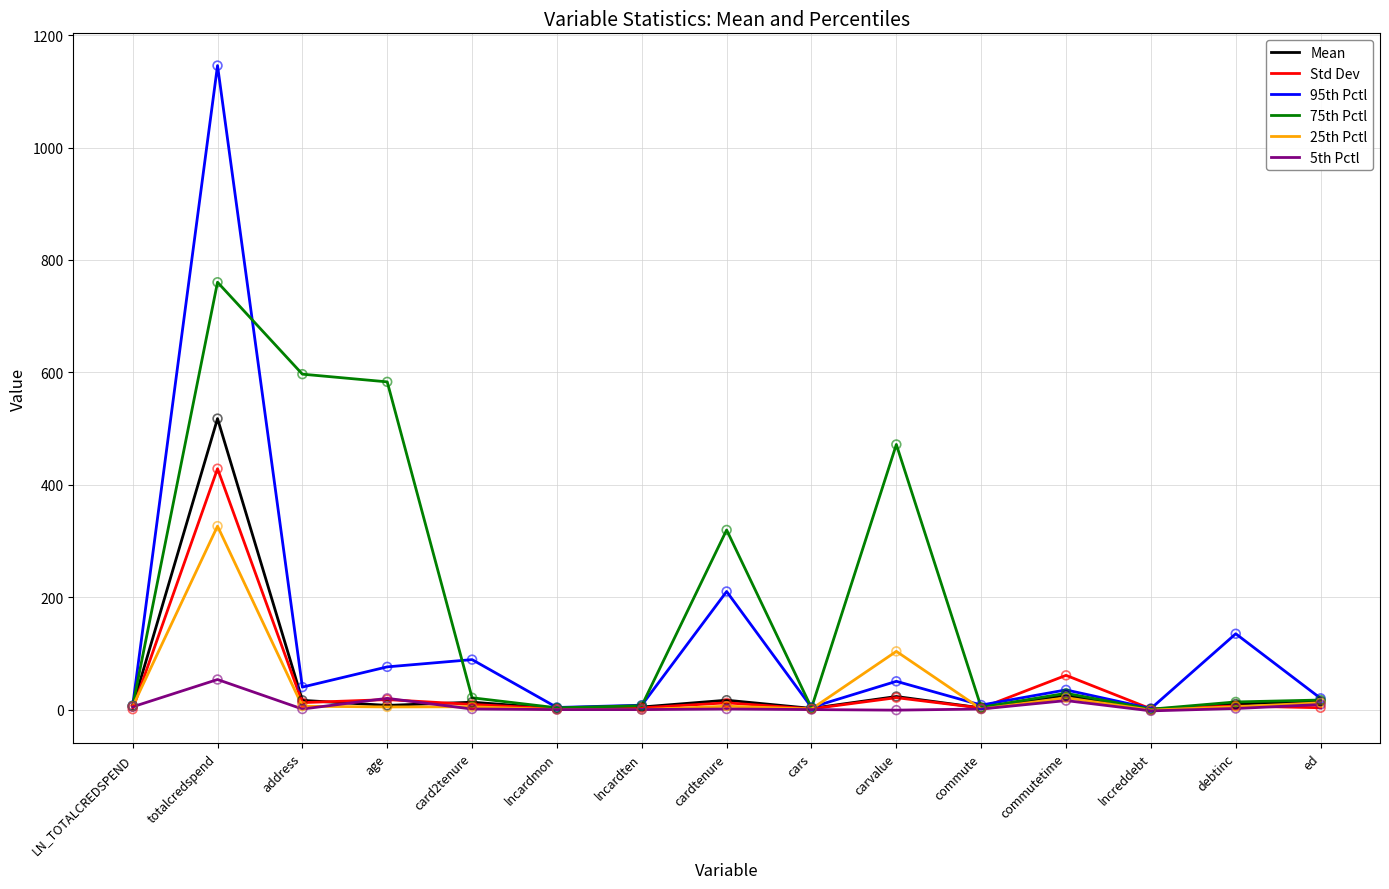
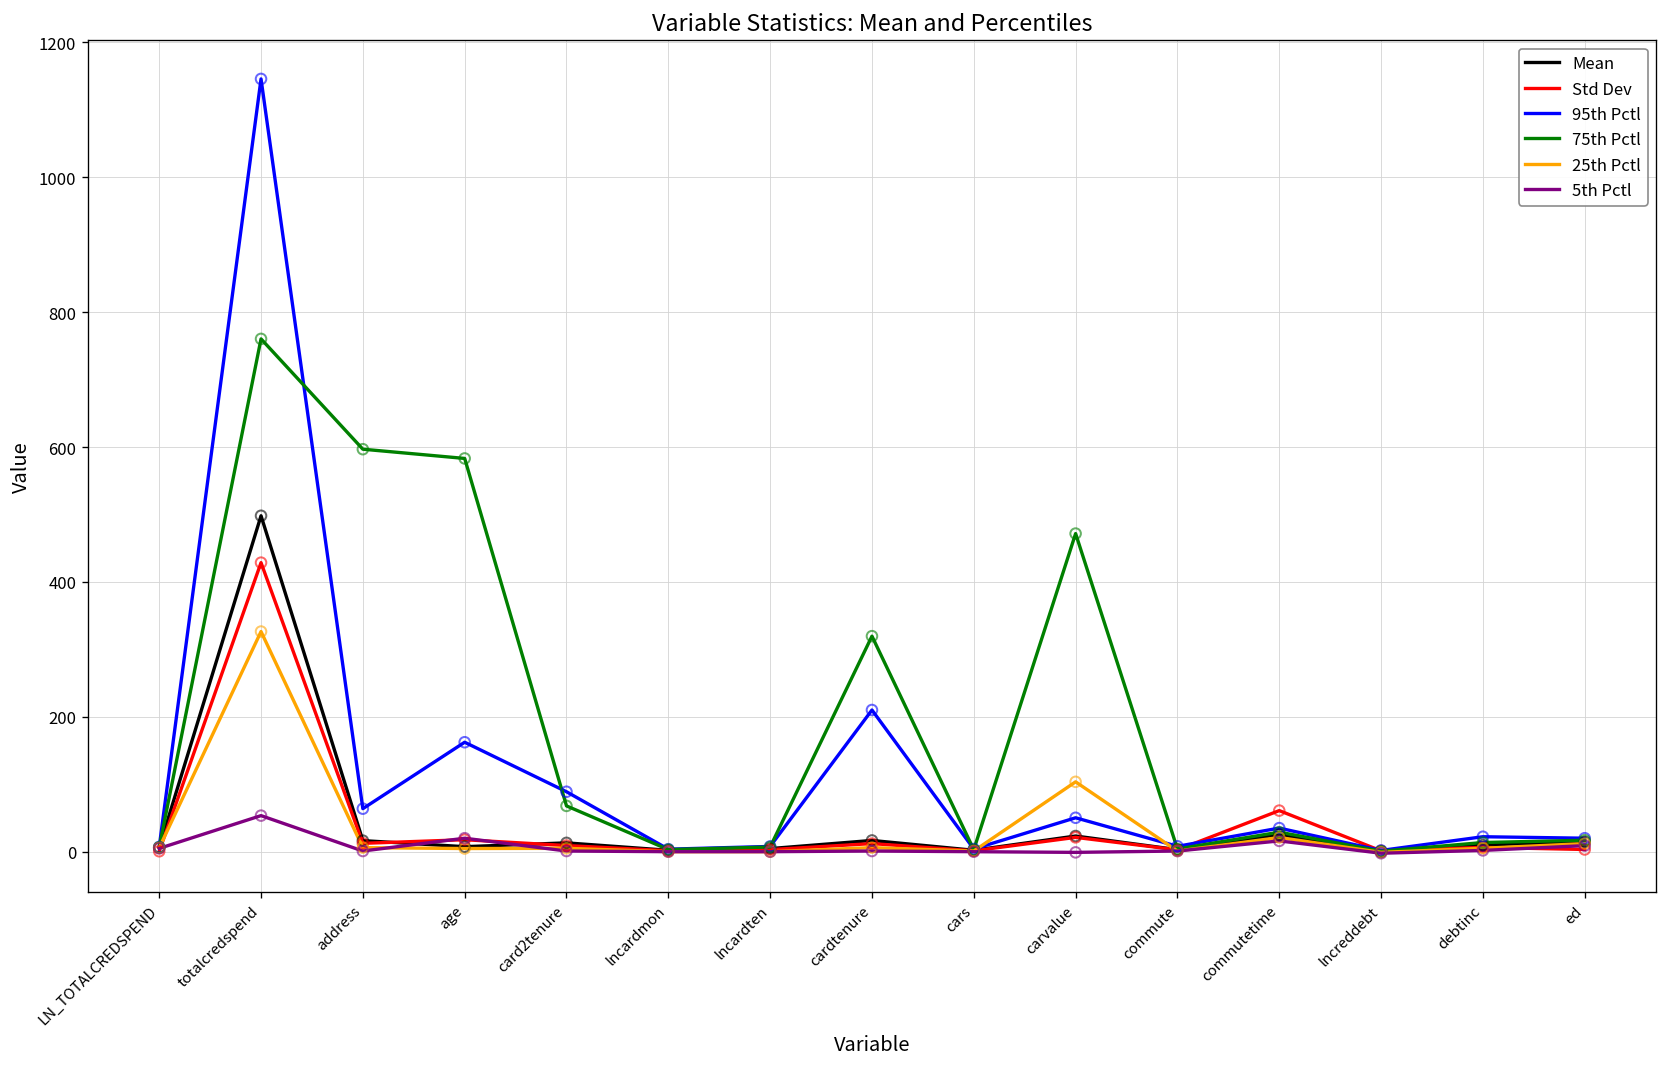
Mean, totalcredspend: 520 -> 500
95th Pctl, address: 40 -> 60
95th Pctl, age: 80 -> 160
75th Pctl, card2tenure: 20 -> 70
95th Pctl, debtinc: 130 -> 20
